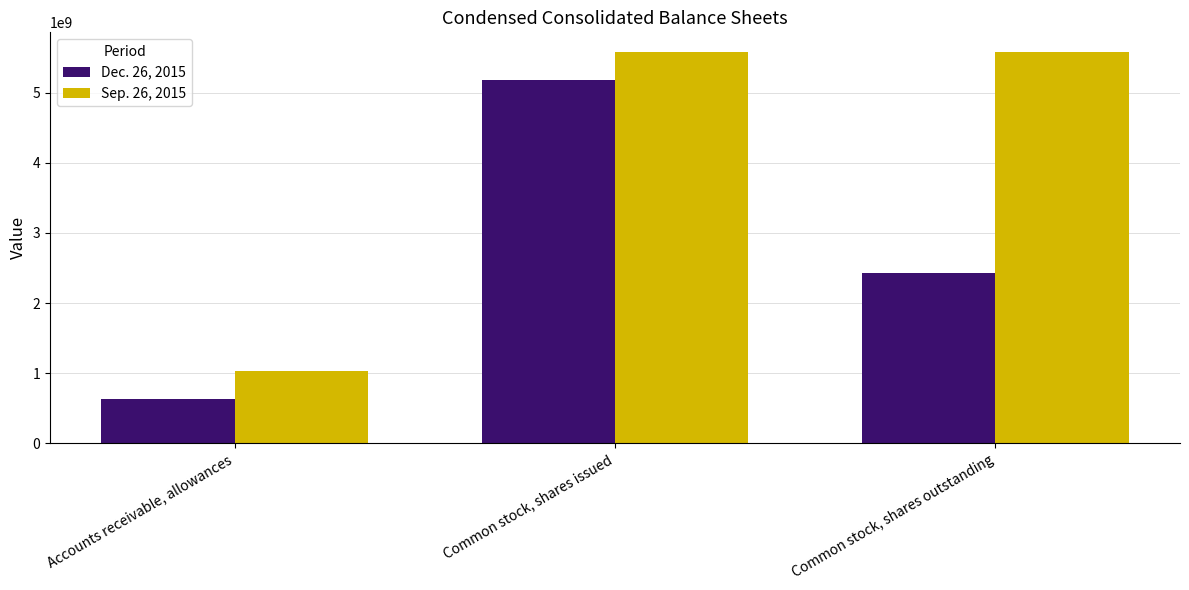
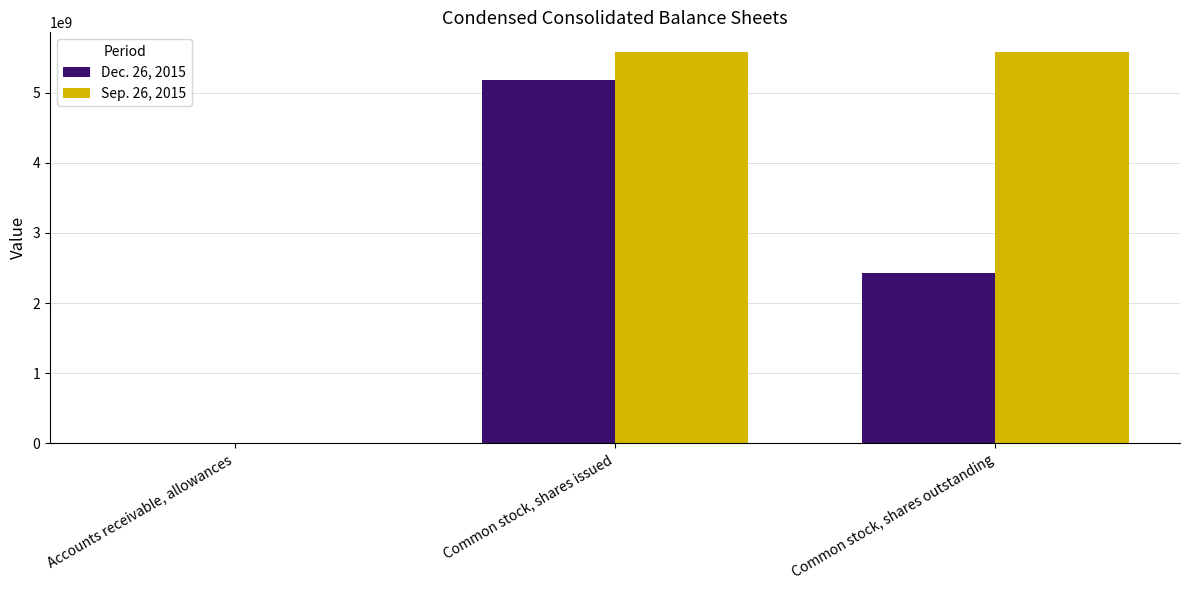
Dec. 26, 2015, Accounts receivable, allowances: 600000000 -> 0
Sep. 26, 2015, Accounts receivable, allowances: 1000000000 -> 0
